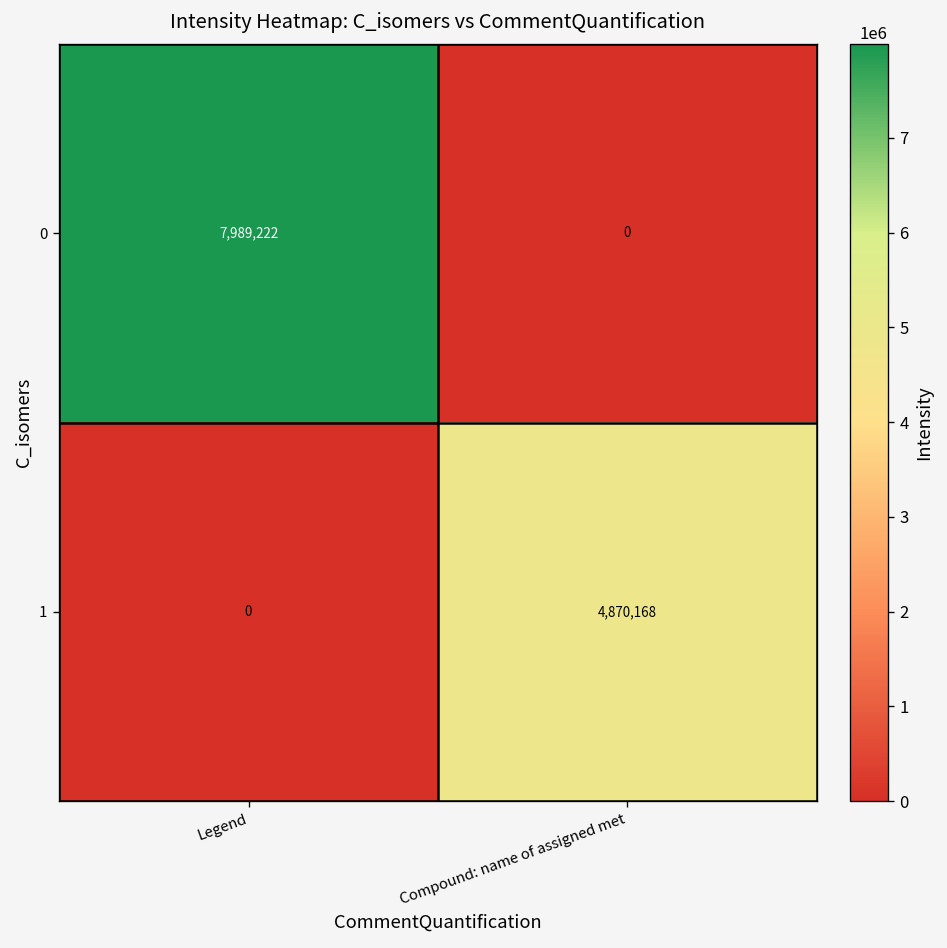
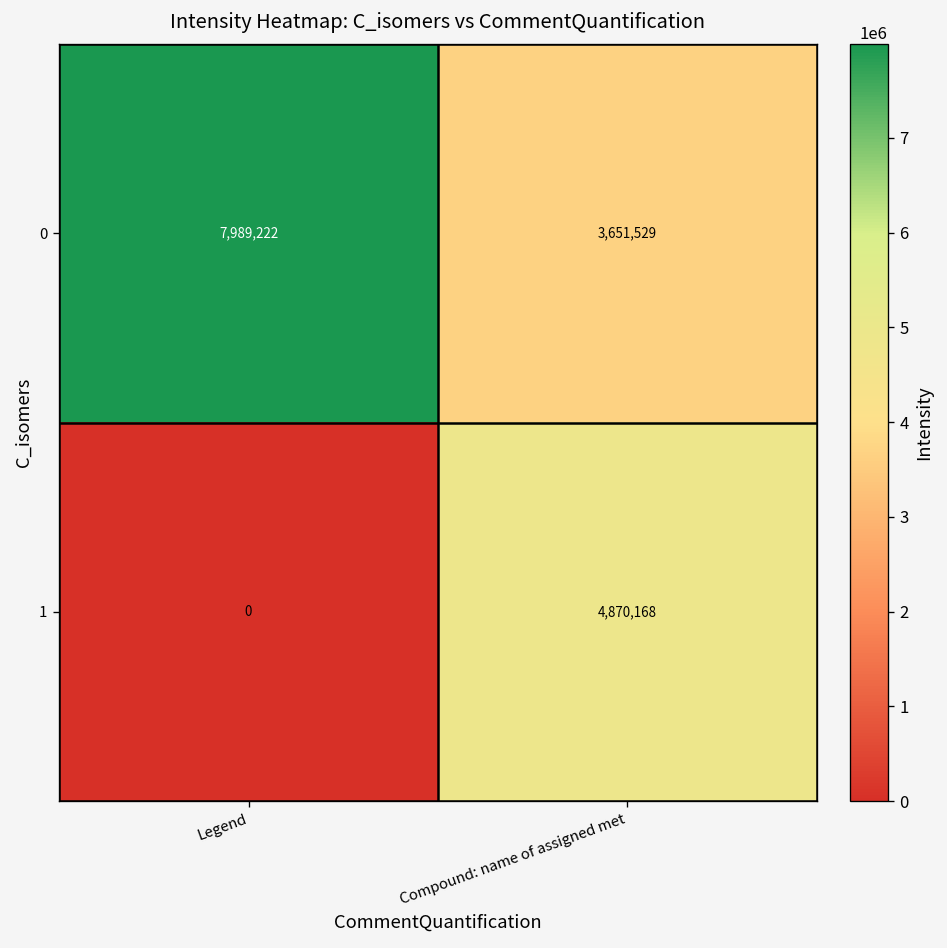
0, Compound: name of assigned met: 0 -> 3,651,529
